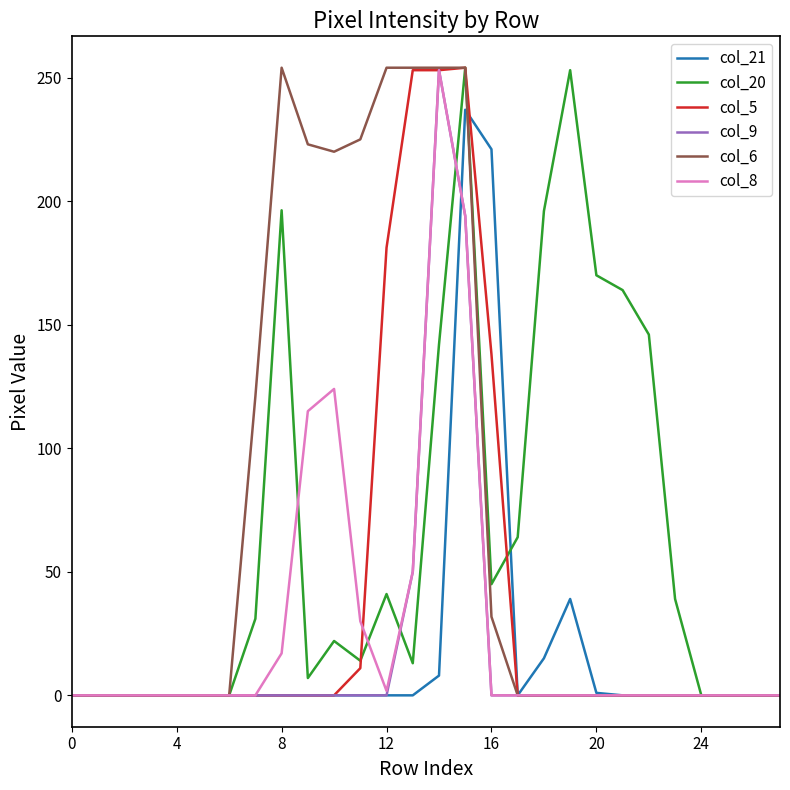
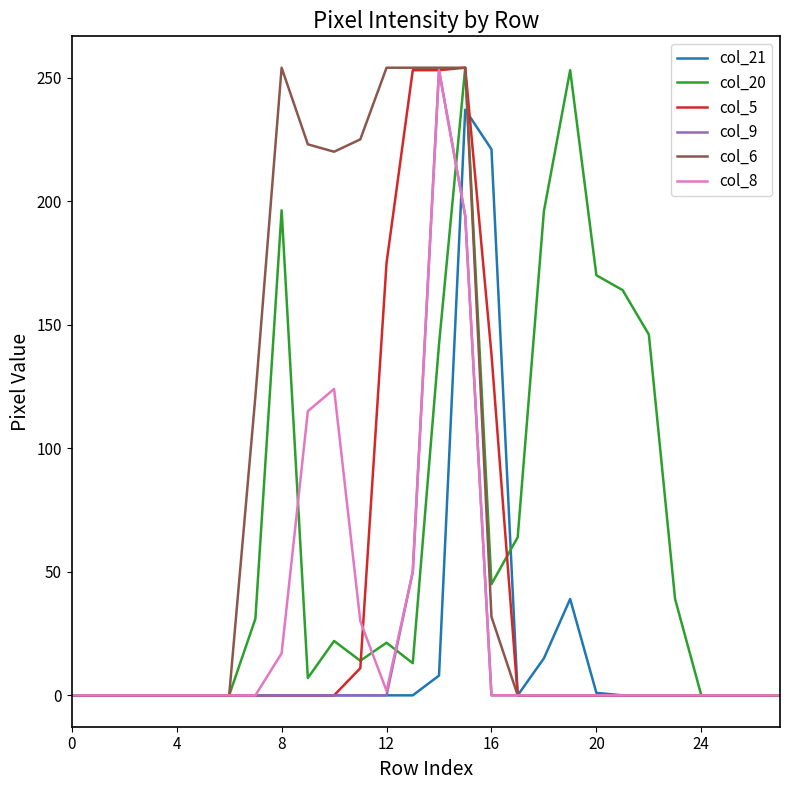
col_20, 12: 41 -> 21
col_5, 12: 181 -> 175
